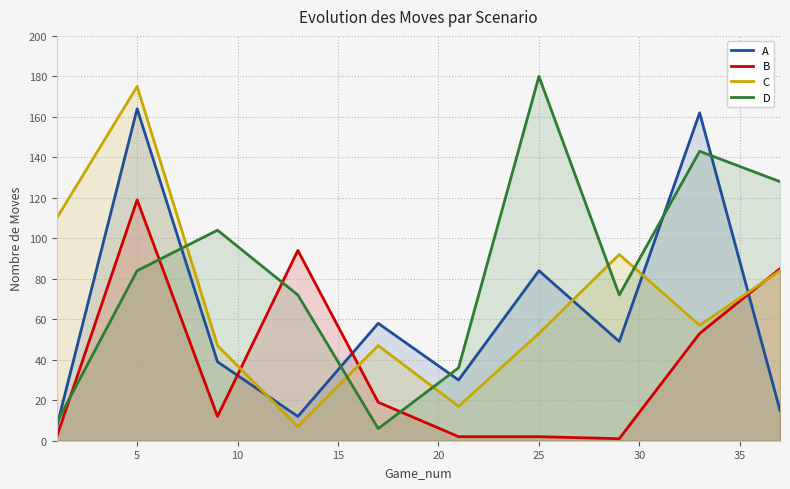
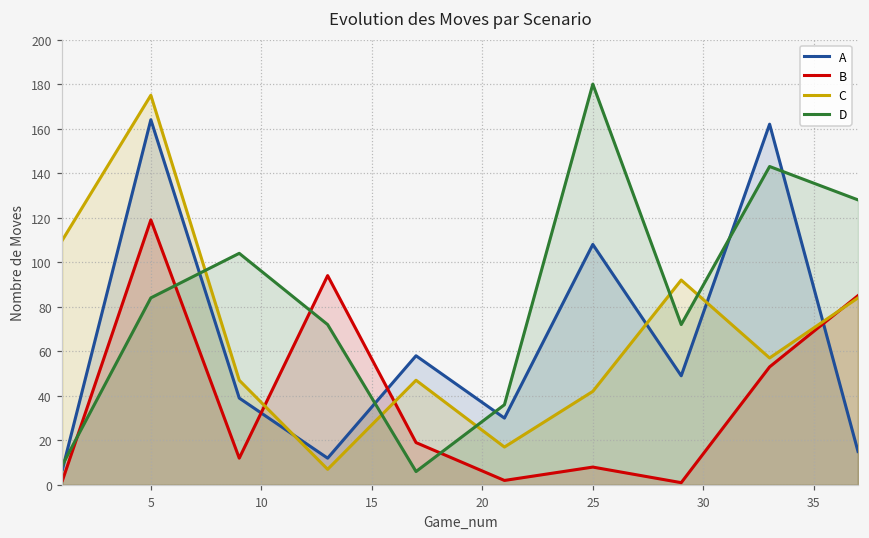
A, 25: 84 -> 108
B, 25: 2 -> 8
C, 25: 53 -> 42
